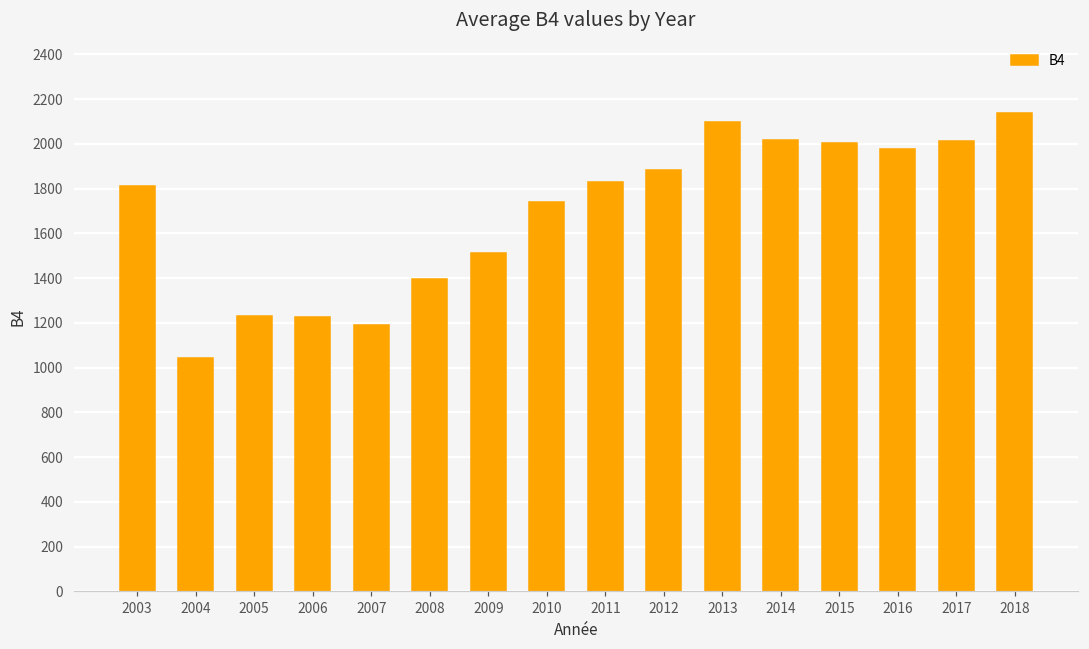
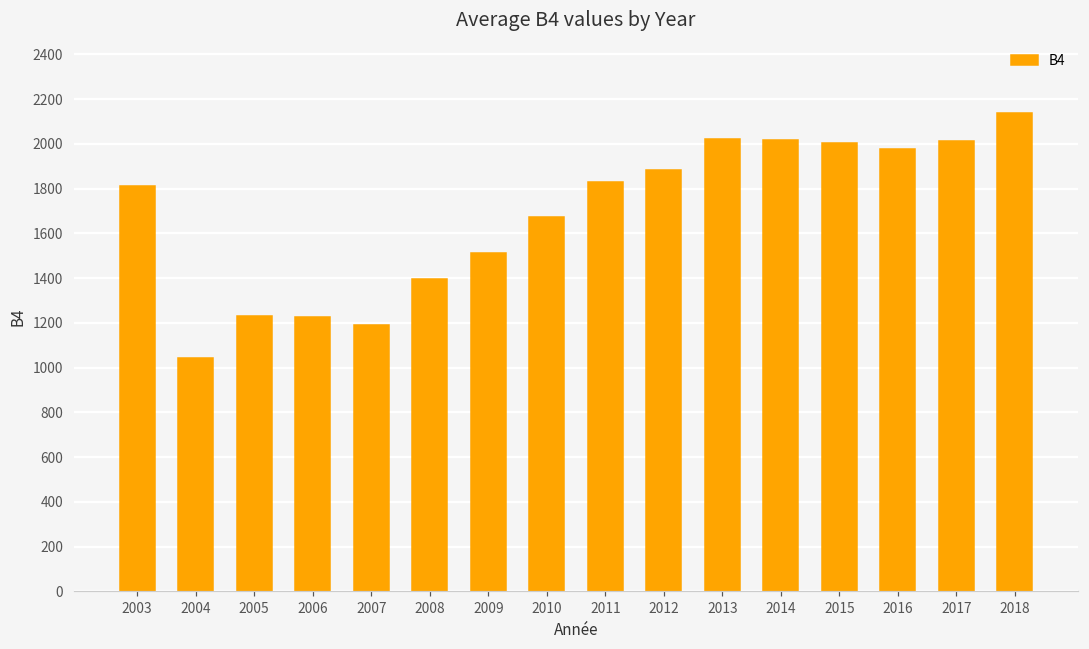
2010: 1740 -> 1670
2013: 2100 -> 2020
